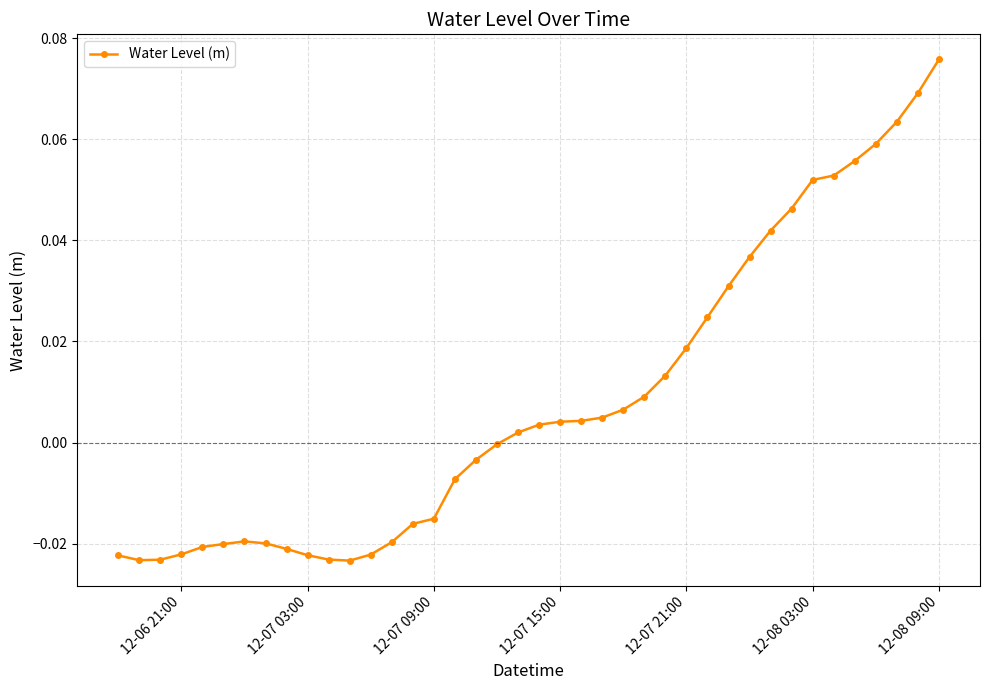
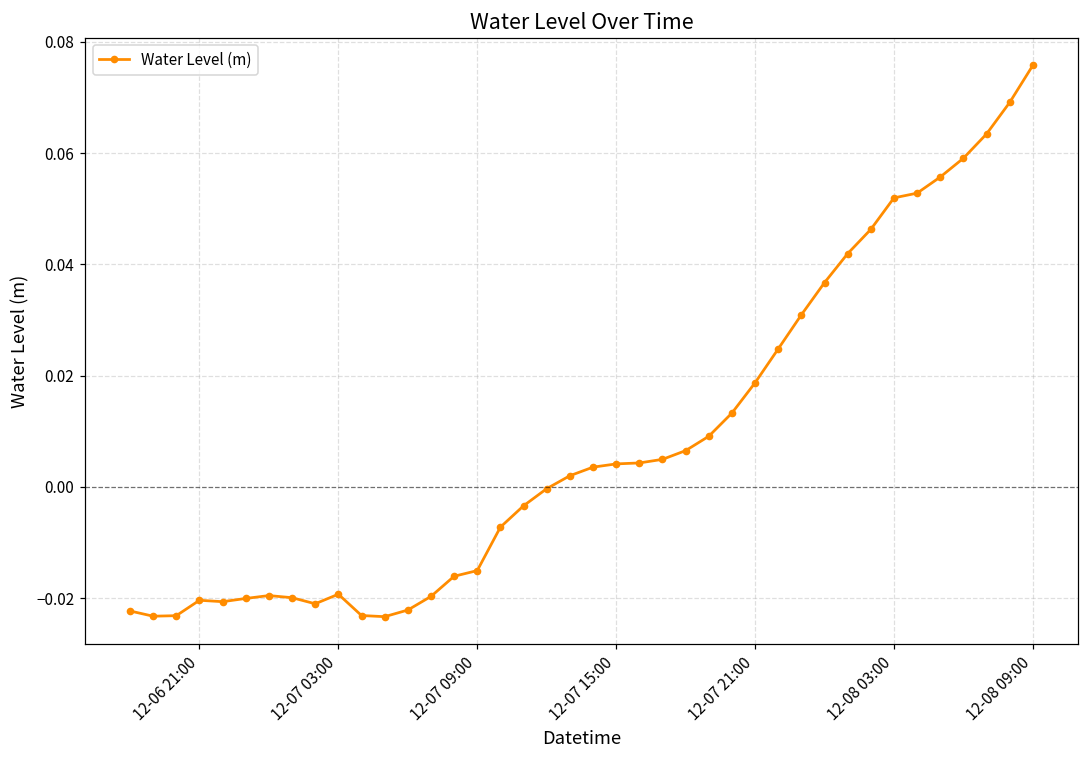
12-06 21:00: -0.022 -> -0.020
12-07 03:00: -0.022 -> -0.019
